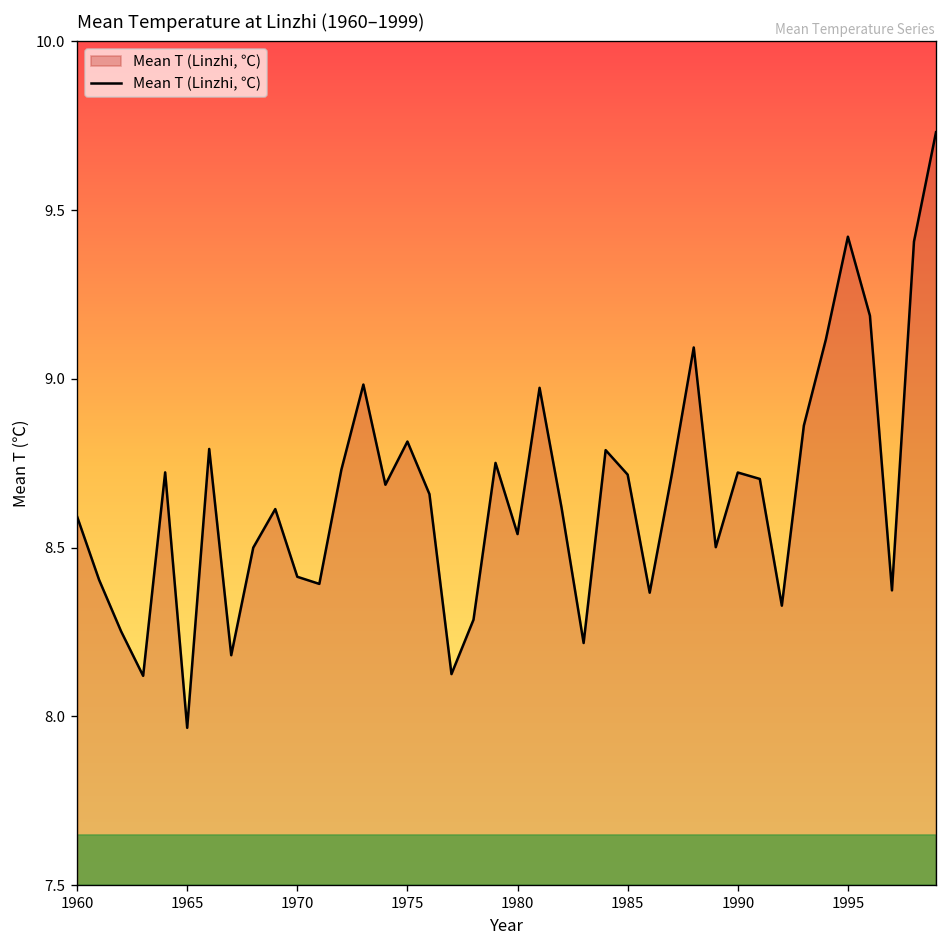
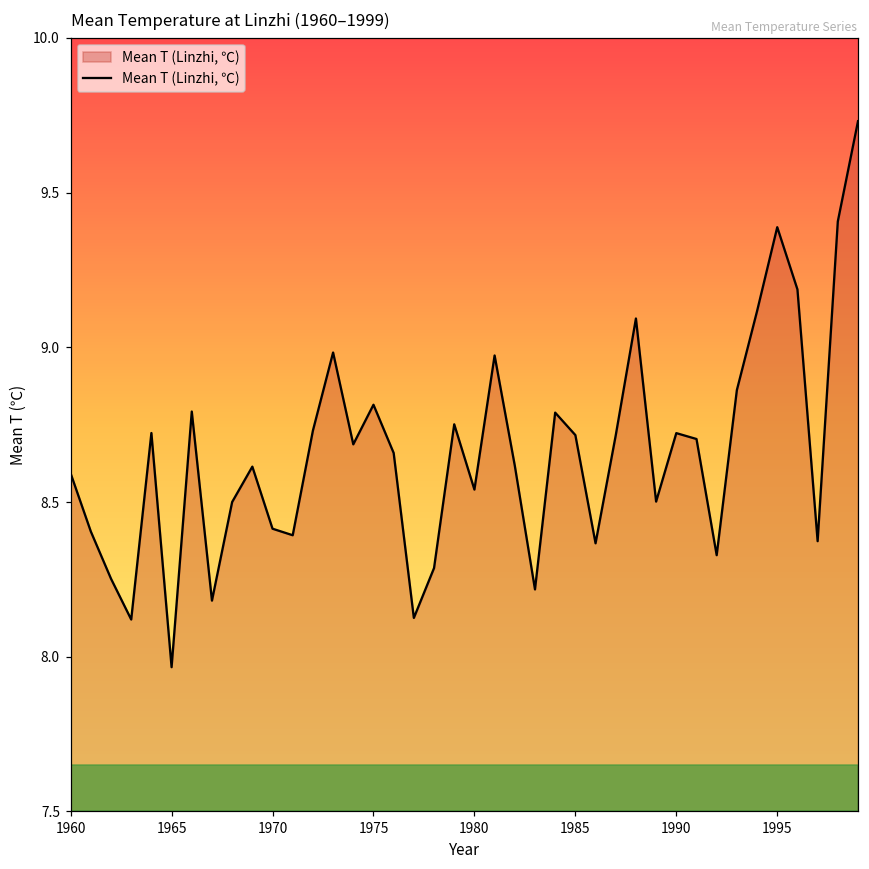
1995: 9.42 -> 9.39
